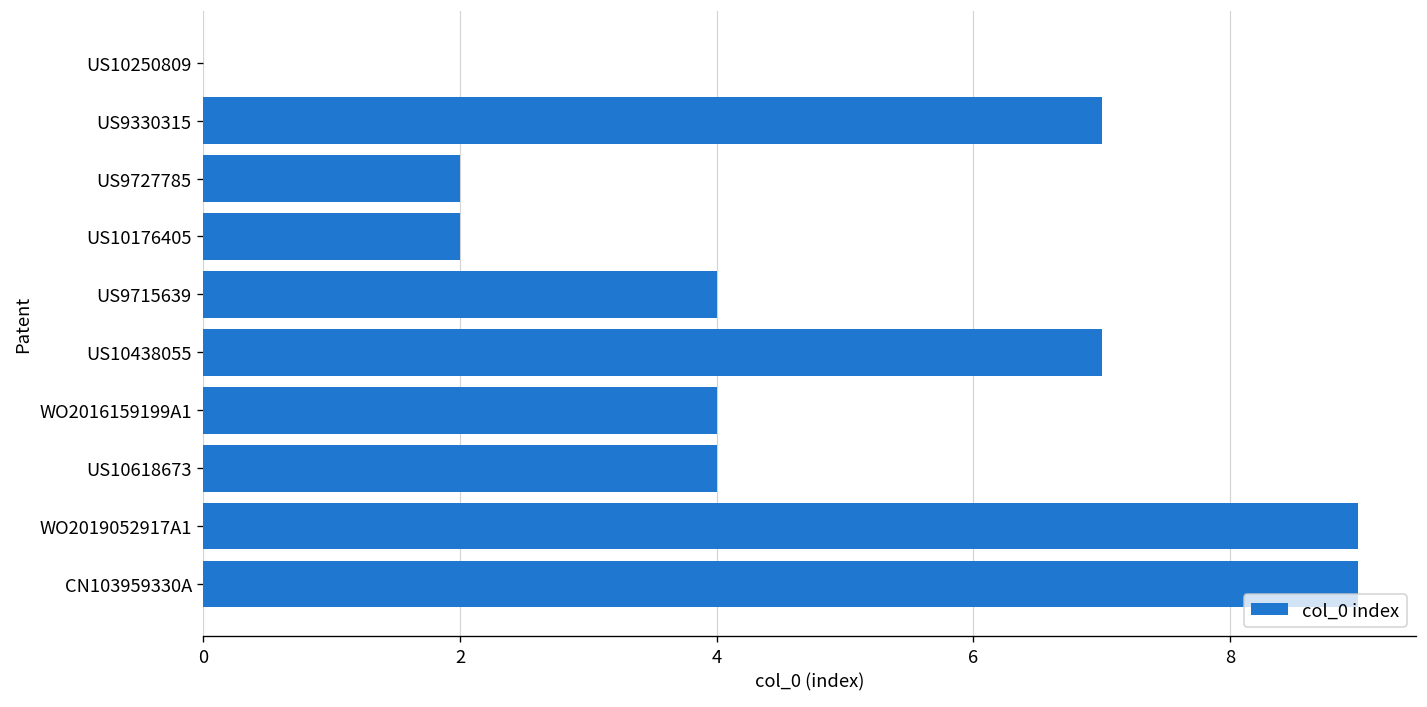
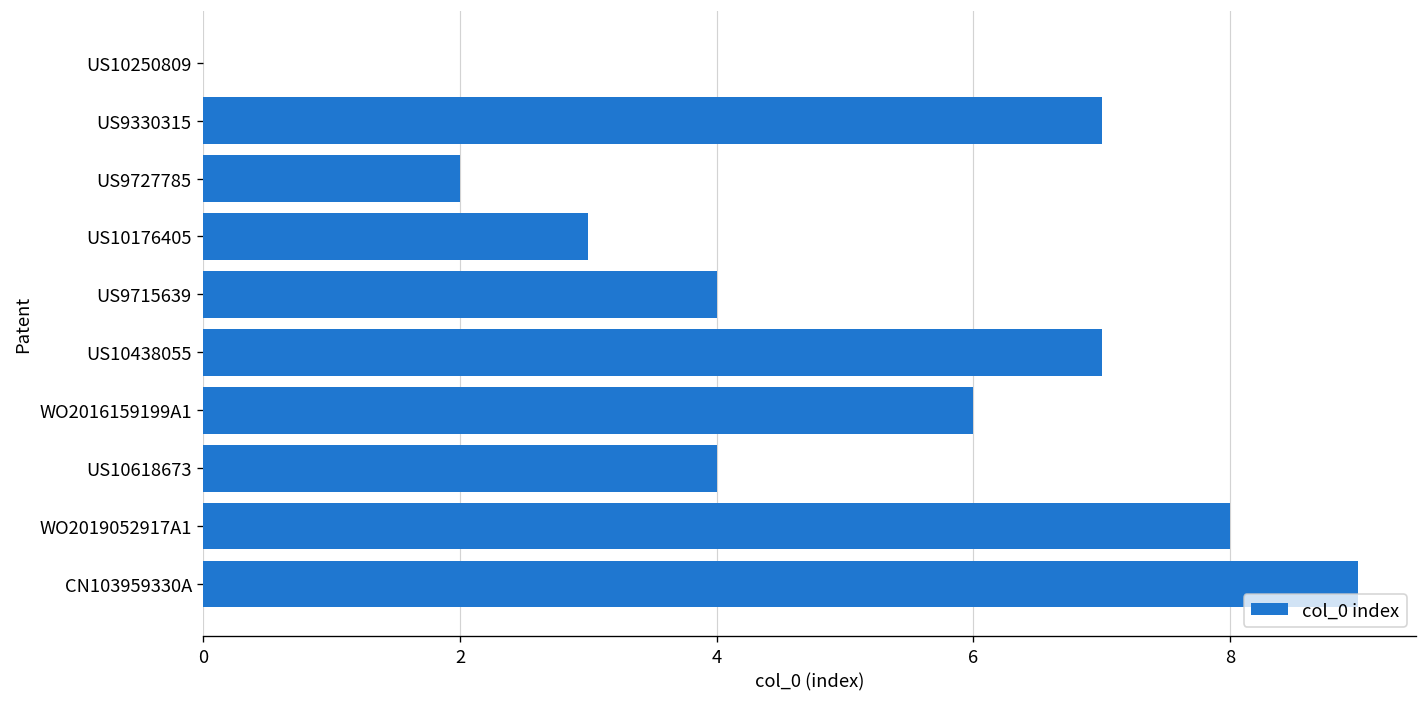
US10176405: 2 -> 3
WO2016159199A1: 4 -> 6
WO2019052917A1: 9 -> 8
